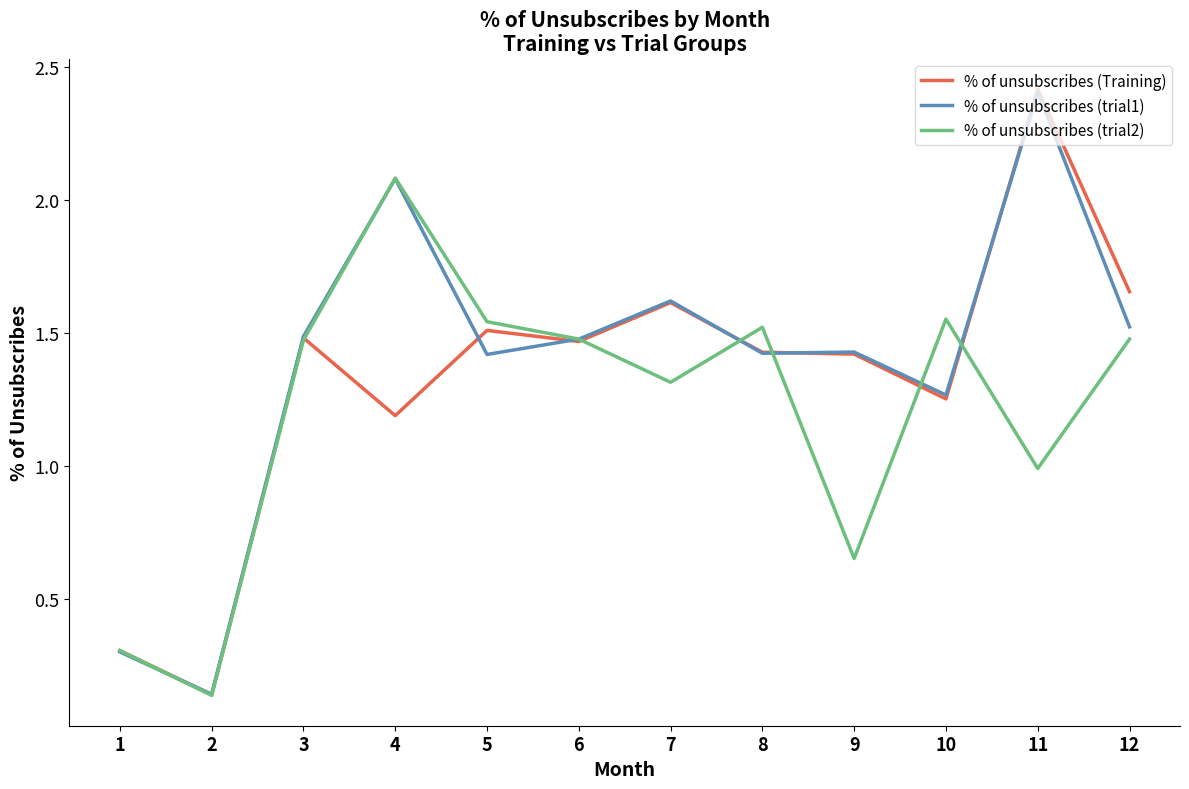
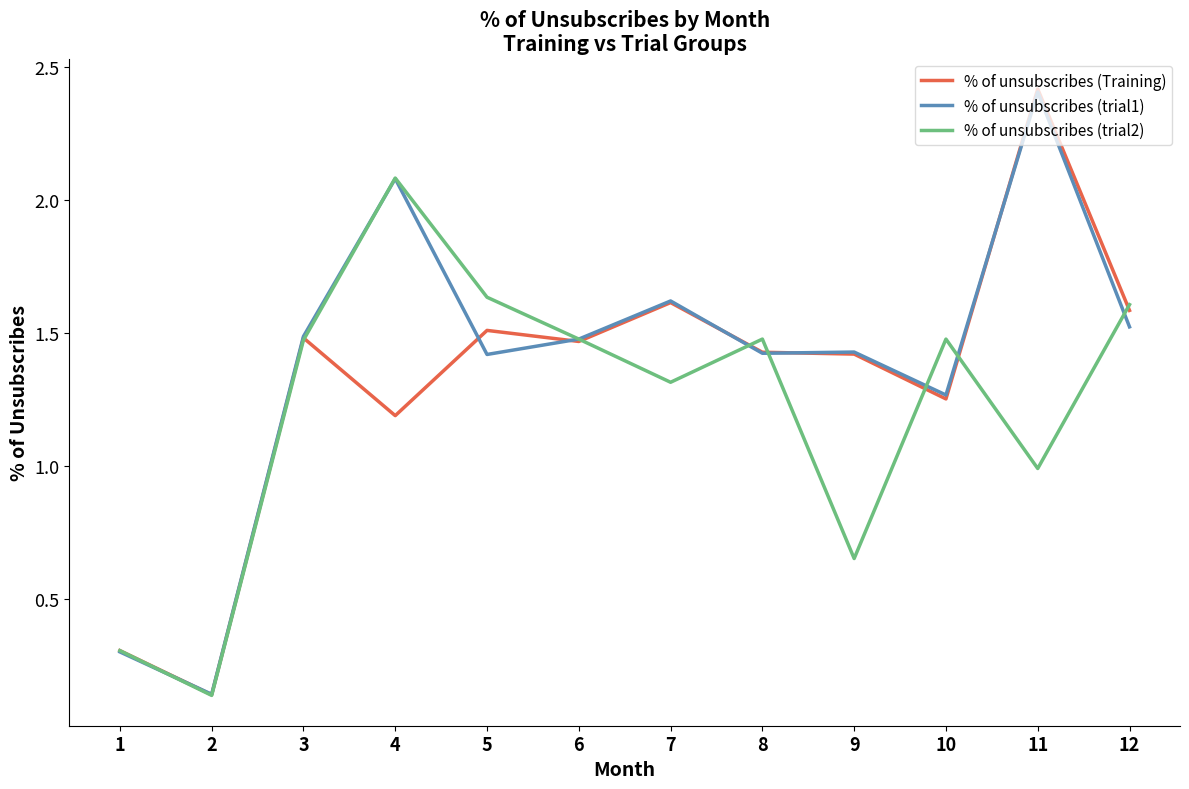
% of unsubscribes (trial2), 5: 1.54 -> 1.63
% of unsubscribes (trial2), 8: 1.52 -> 1.48
% of unsubscribes (trial2), 10: 1.55 -> 1.48
% of unsubscribes (Training), 12: 1.66 -> 1.58
% of unsubscribes (trial2), 12: 1.48 -> 1.61
